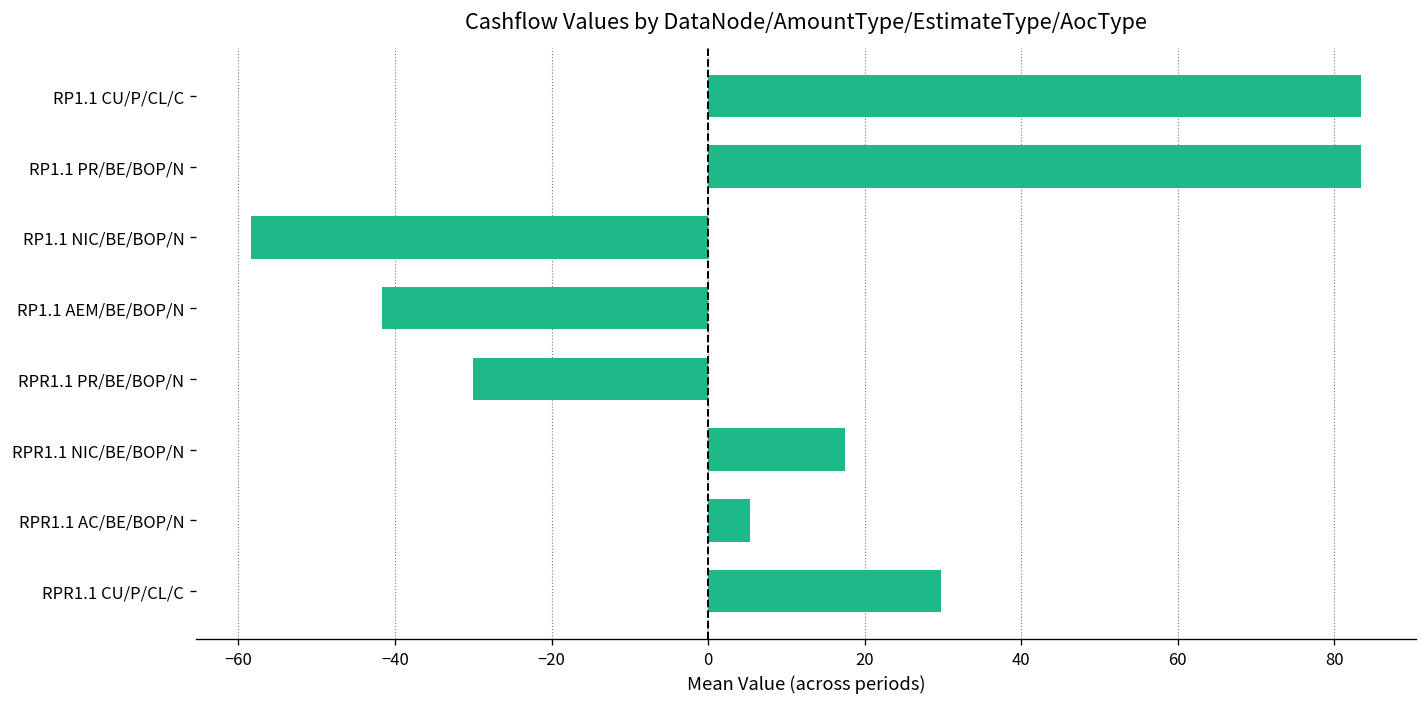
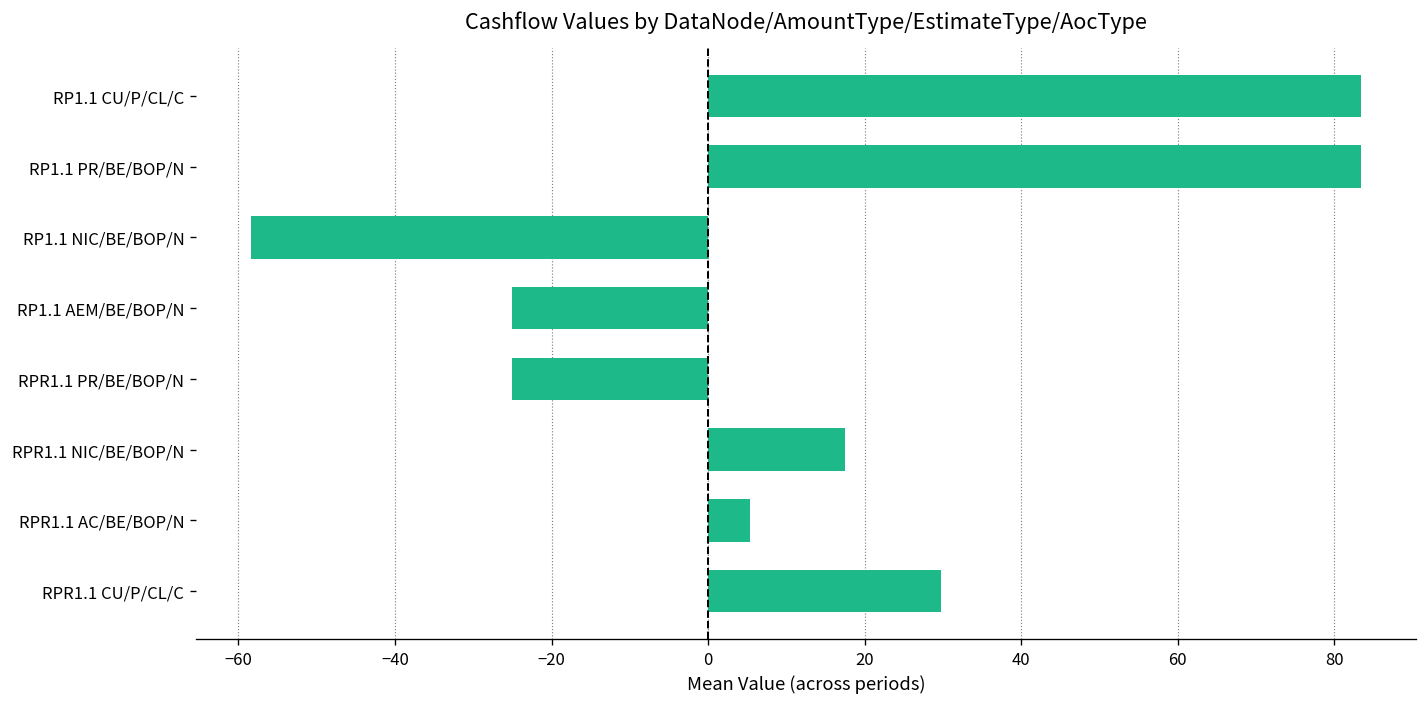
RP1.1 AEM/BE/BOP/N: -42 -> -25
RPR1.1 PR/BE/BOP/N: -30 -> -25
